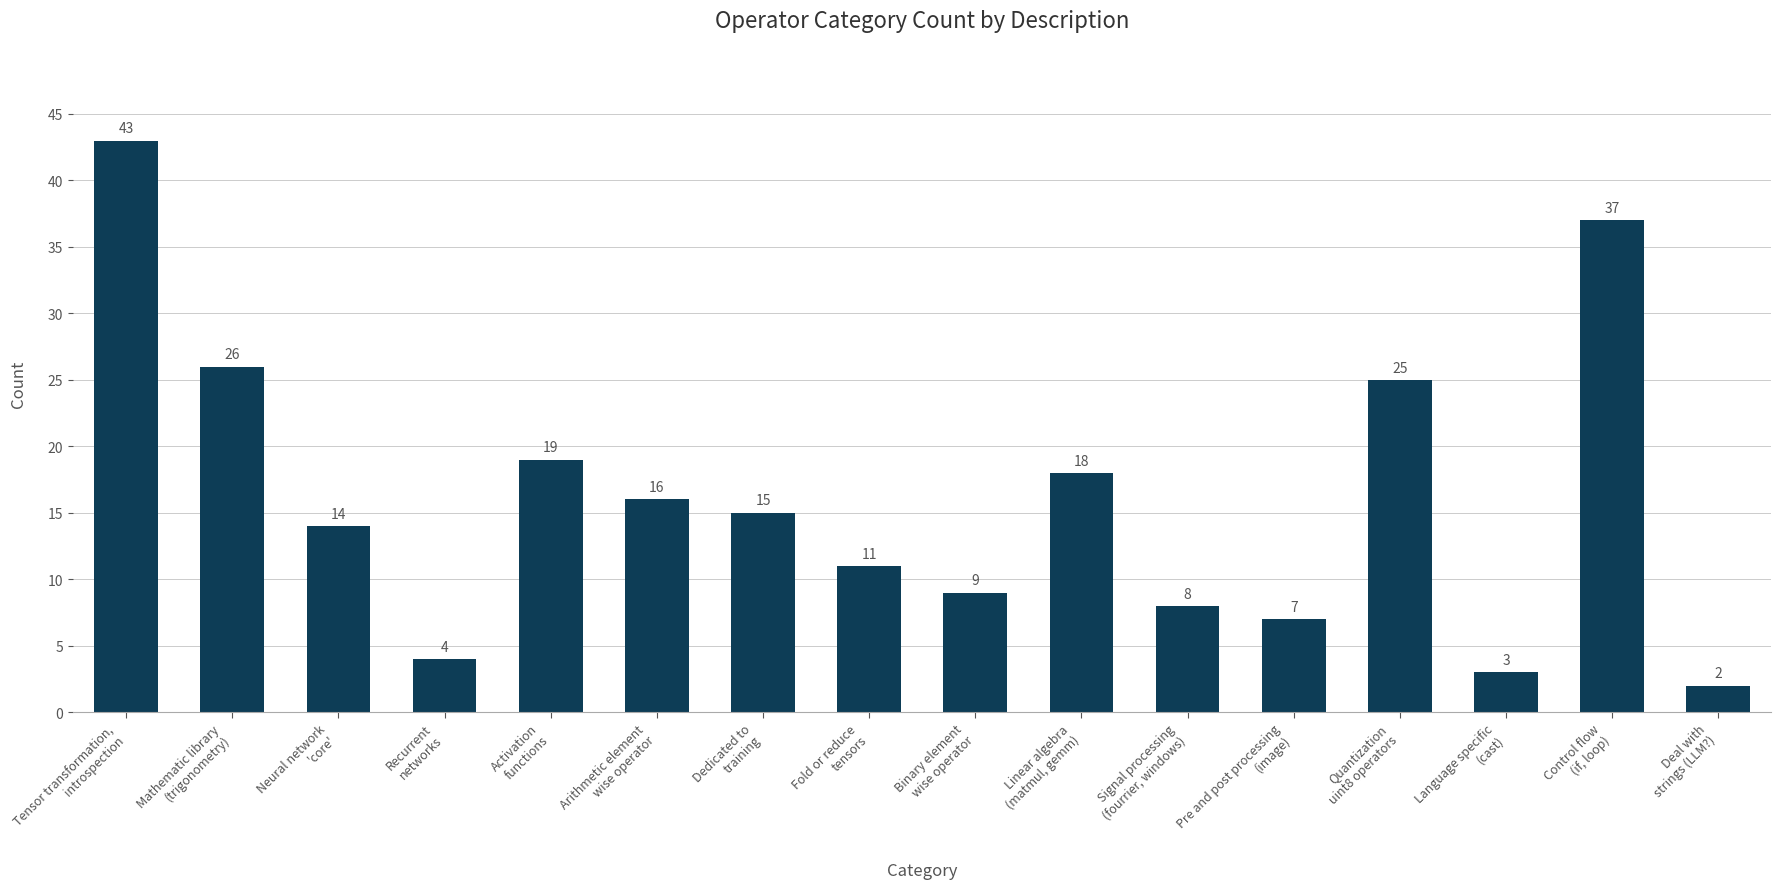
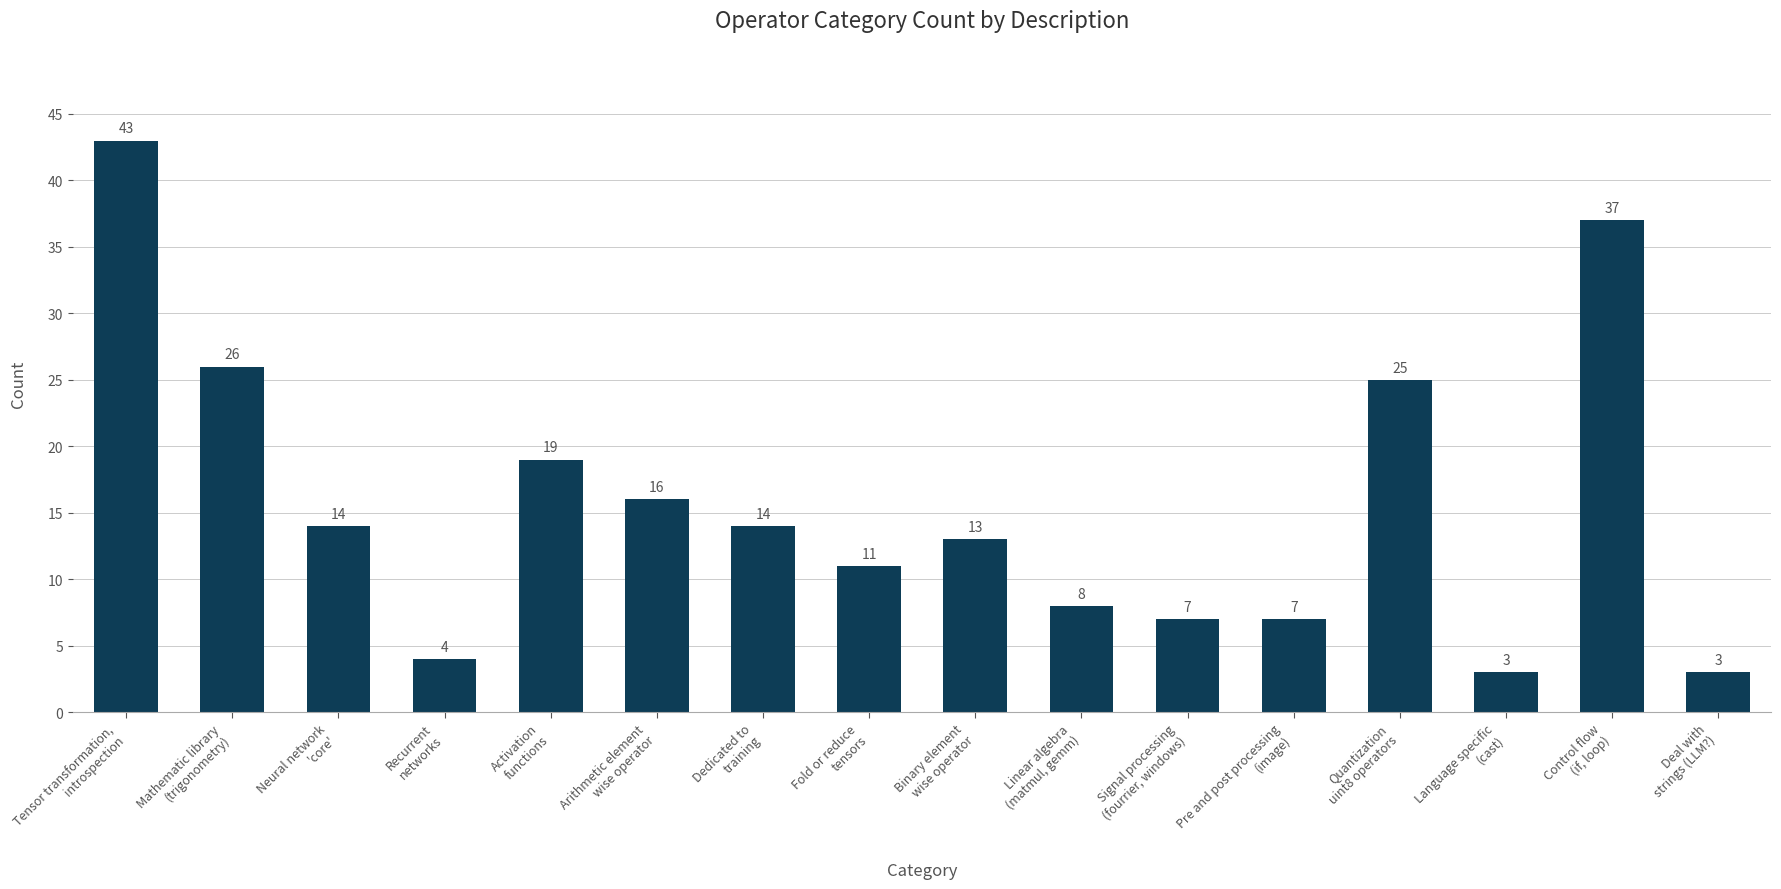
Dedicated to training: 15 -> 14
Binary element wise operator: 9 -> 13
Linear algebra (matmul, gemm): 18 -> 8
Signal processing (fourrier, windows): 8 -> 7
Deal with strings (LLM?): 2 -> 3
